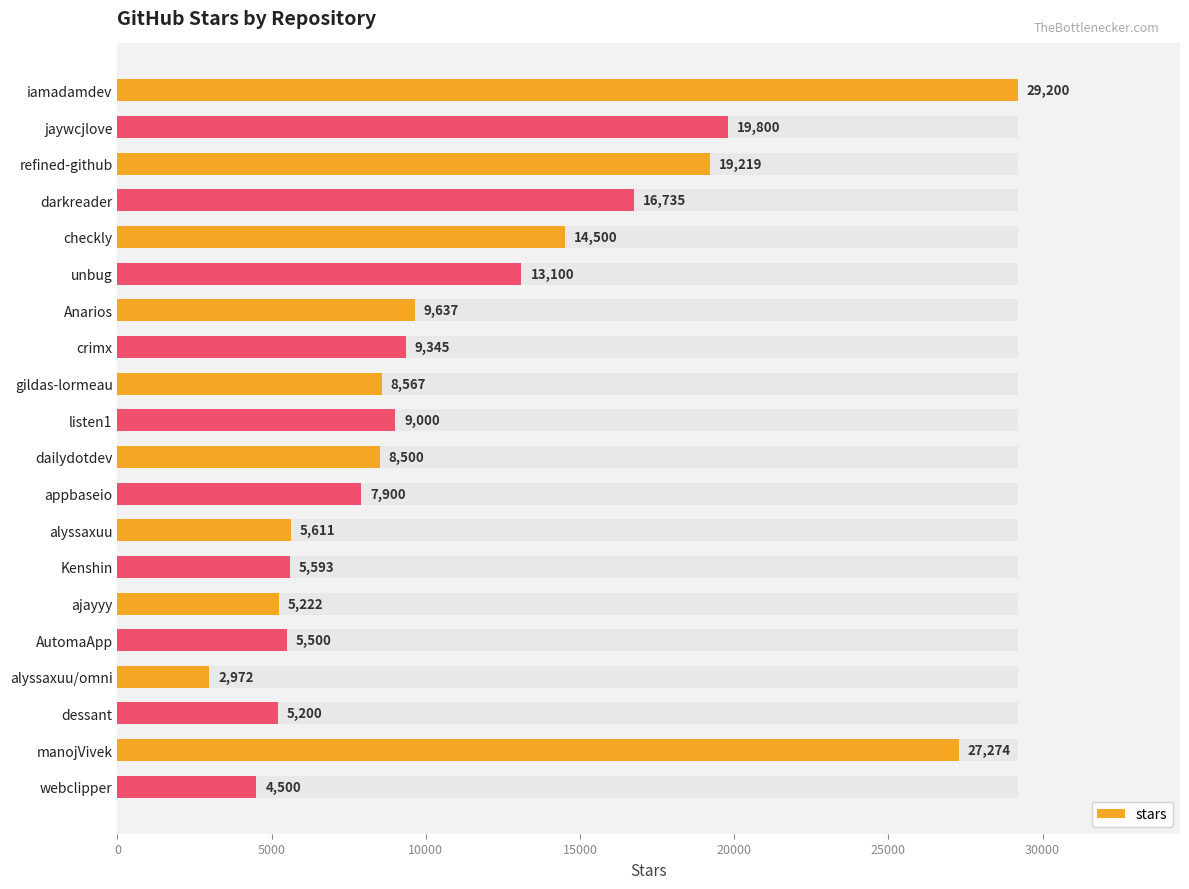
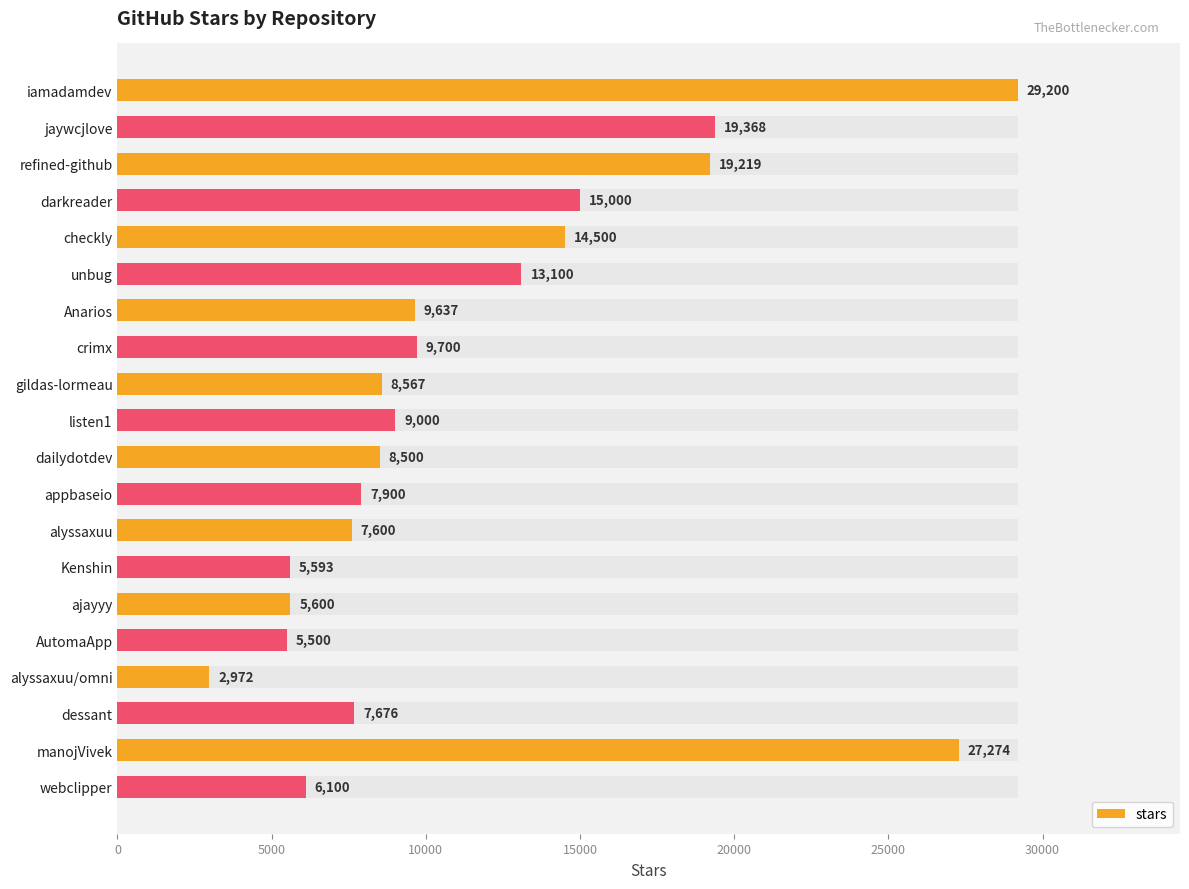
stars, jaywcjlove: 19,800 -> 19,368
stars, darkreader: 16,735 -> 15,000
stars, crimx: 9,345 -> 9,700
stars, alyssaxuu: 5,611 -> 7,600
stars, ajayyy: 5,222 -> 5,600
stars, dessant: 5,200 -> 7,676
stars, webclipper: 4,500 -> 6,100
